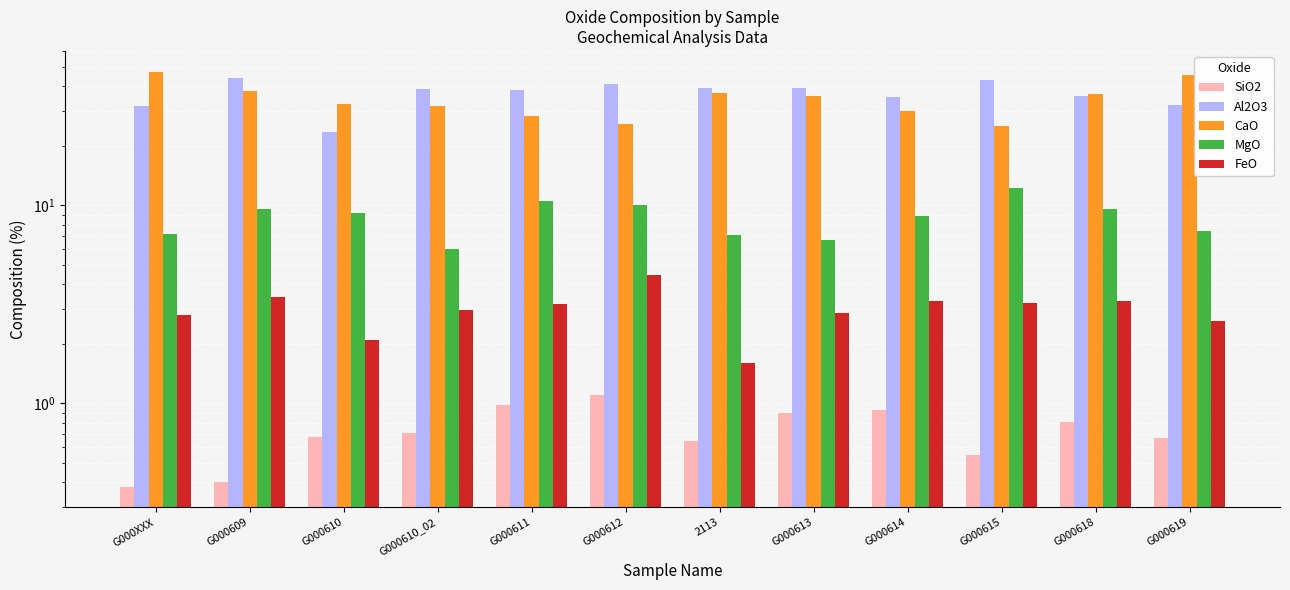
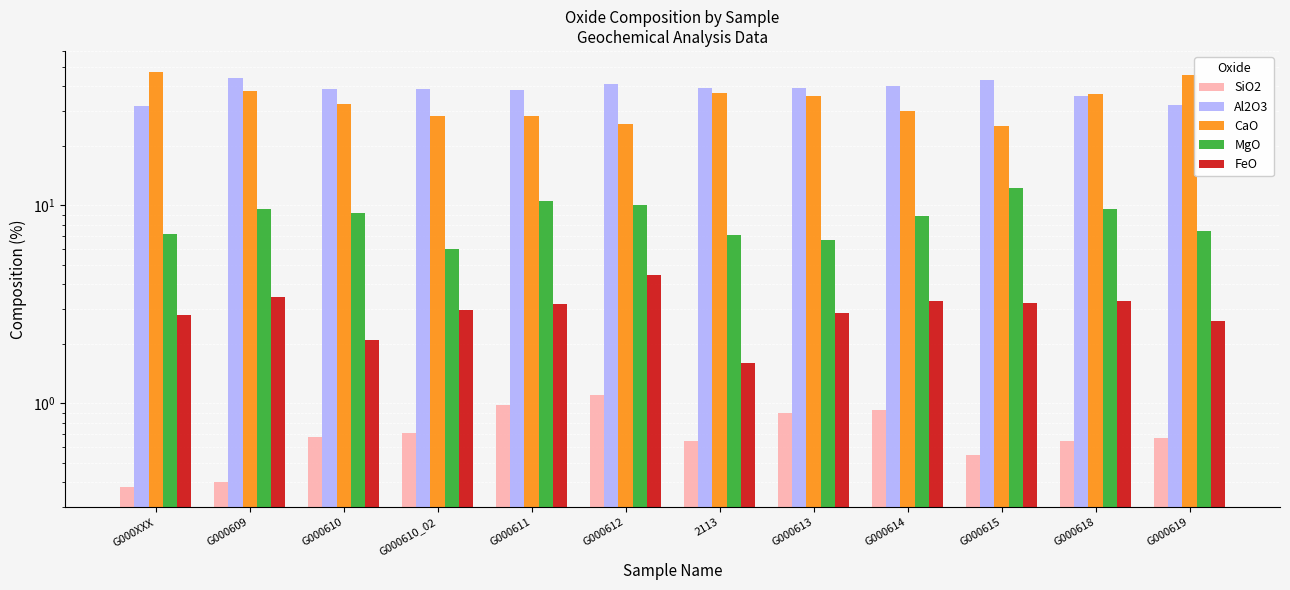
Al2O3, G000610: 24 -> 39
CaO, G000610_02: 32 -> 28
Al2O3, G000614: 35 -> 40
SiO2, G000618: 0.81 -> 0.65
